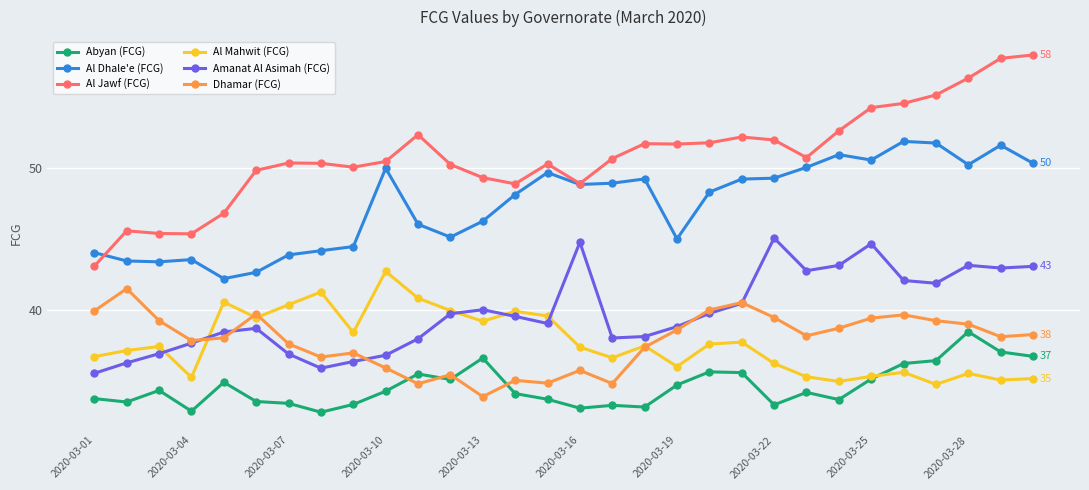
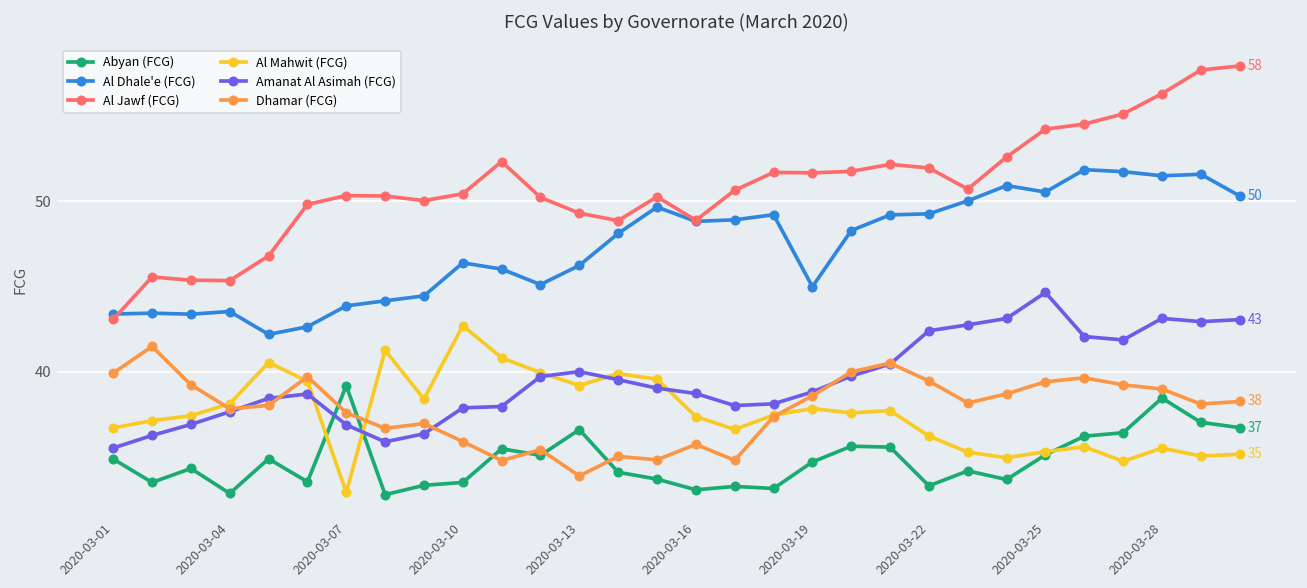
Abyan (FCG), 2020-03-01: 33.7 -> 34.9
Al Dhale'e (FCG), 2020-03-01: 44.0 -> 43.4
Al Mahwit (FCG), 2020-03-04: 35.2 -> 38.1
Abyan (FCG), 2020-03-07: 33.4 -> 39.2
Al Mahwit (FCG), 2020-03-07: 40.4 -> 32.9
Abyan (FCG), 2020-03-10: 34.3 -> 33.5
Al Dhale'e (FCG), 2020-03-10: 50.0 -> 46.4
Amanat Al Asimah (FCG), 2020-03-10: 36.8 -> 37.9
Amanat Al Asimah (FCG), 2020-03-16: 44.8 -> 38.7
Al Mahwit (FCG), 2020-03-19: 36.0 -> 37.8
Amanat Al Asimah (FCG), 2020-03-22: 45.0 -> 42.4
Al Dhale'e (FCG), 2020-03-28: 50.2 -> 51.5
